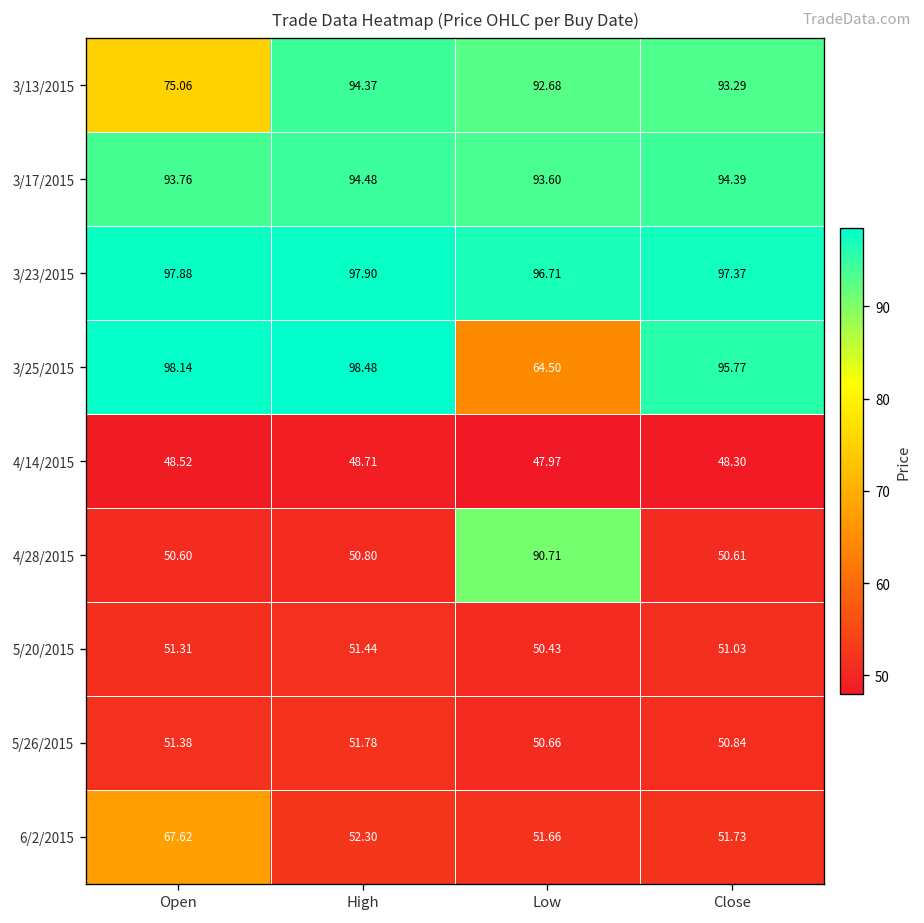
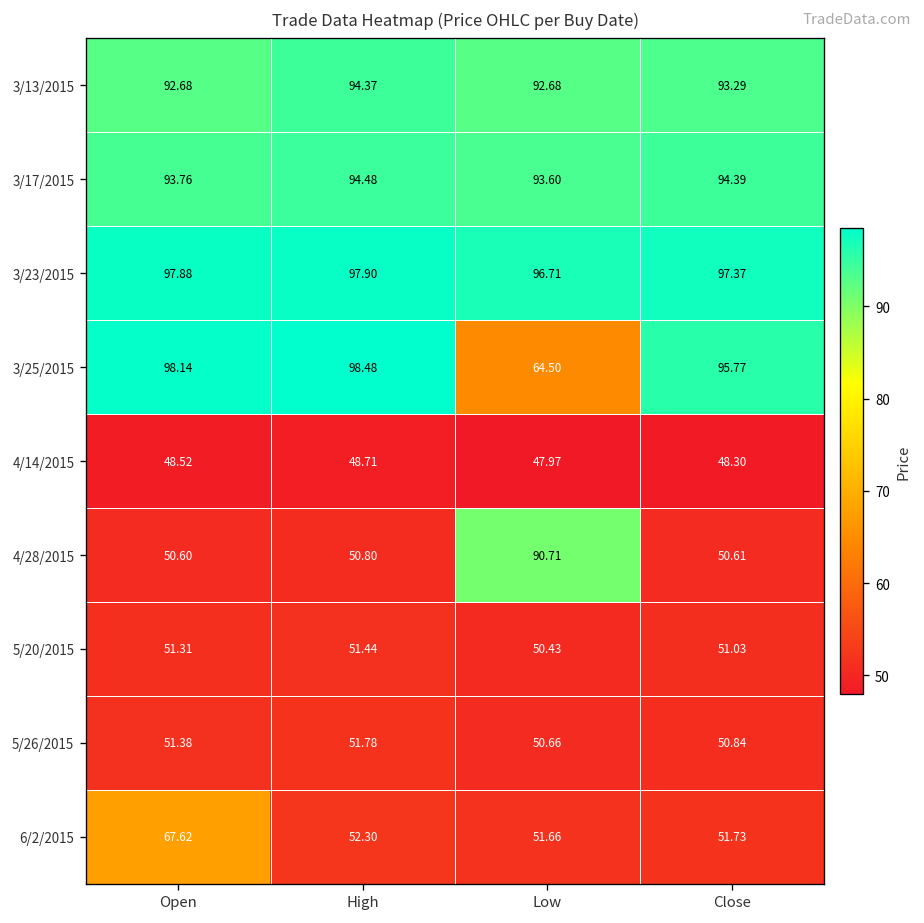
3/13/2015, Open: 75.06 -> 92.68
